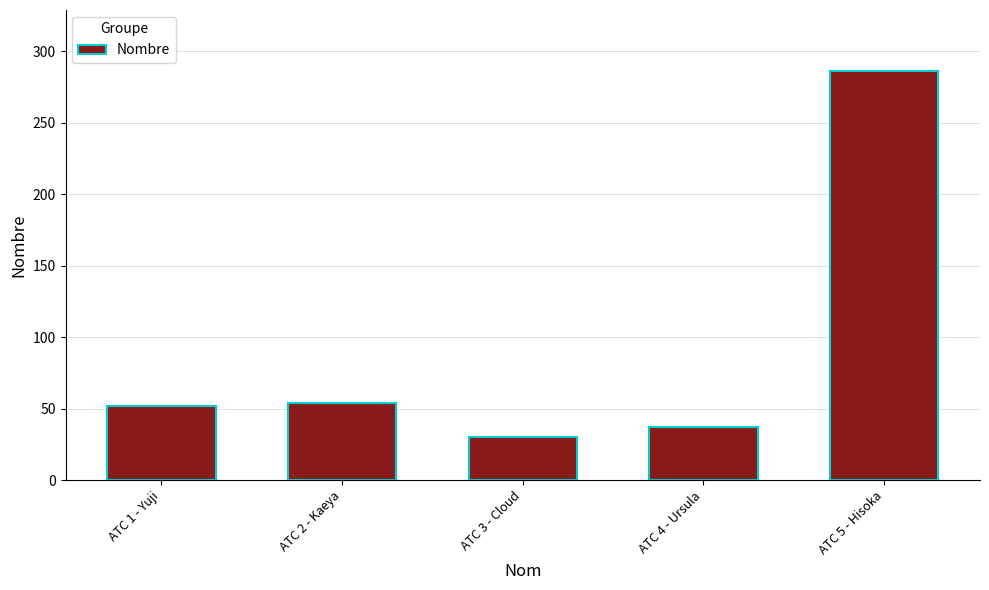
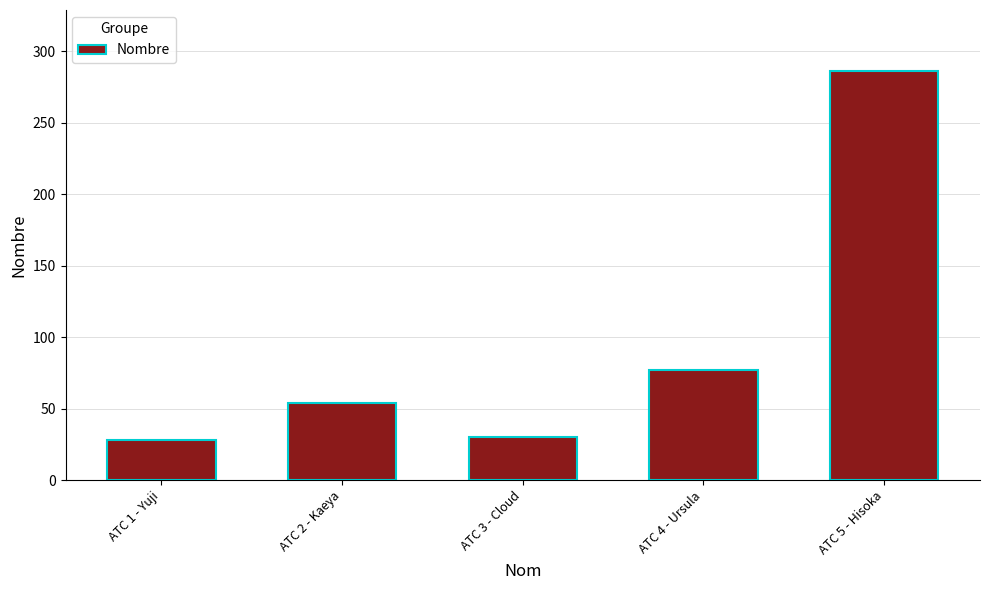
ATC 1 - Yuji: 52 -> 28
ATC 4 - Ursula: 37 -> 77
